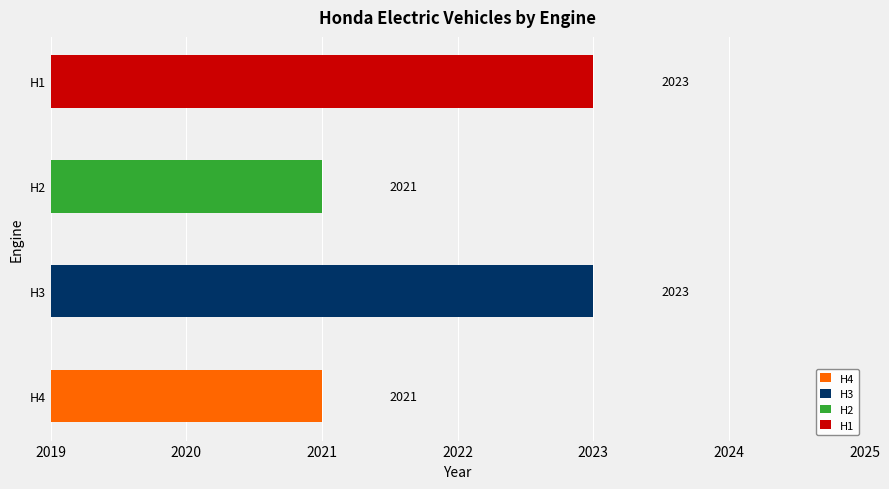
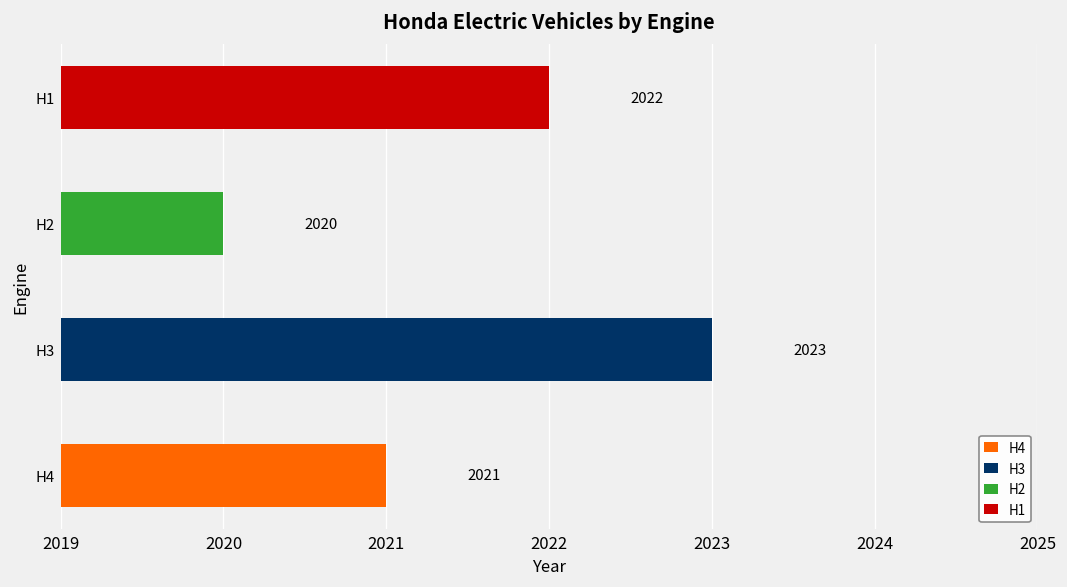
H1: 2023 -> 2022
H2: 2021 -> 2020
